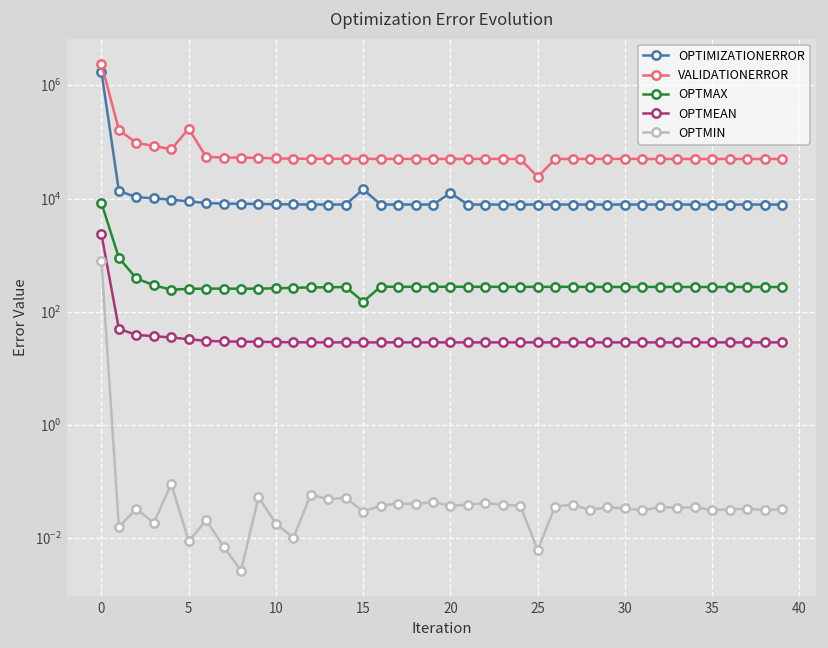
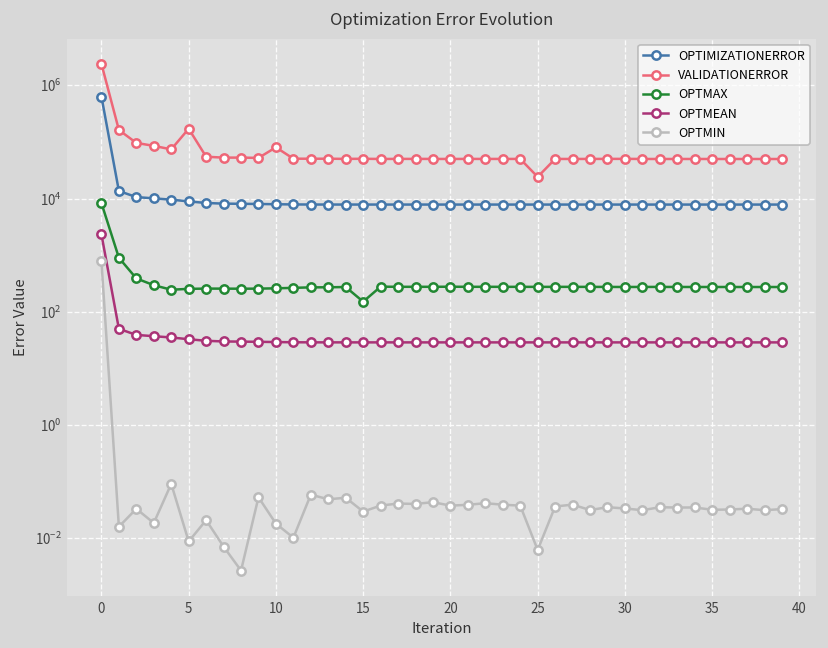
OPTIMIZATIONERROR, 0: 1700000 -> 600000
VALIDATIONERROR, 10: 50000 -> 80000
OPTIMIZATIONERROR, 15: 15000 -> 8000
OPTIMIZATIONERROR, 20: 12000 -> 8000
